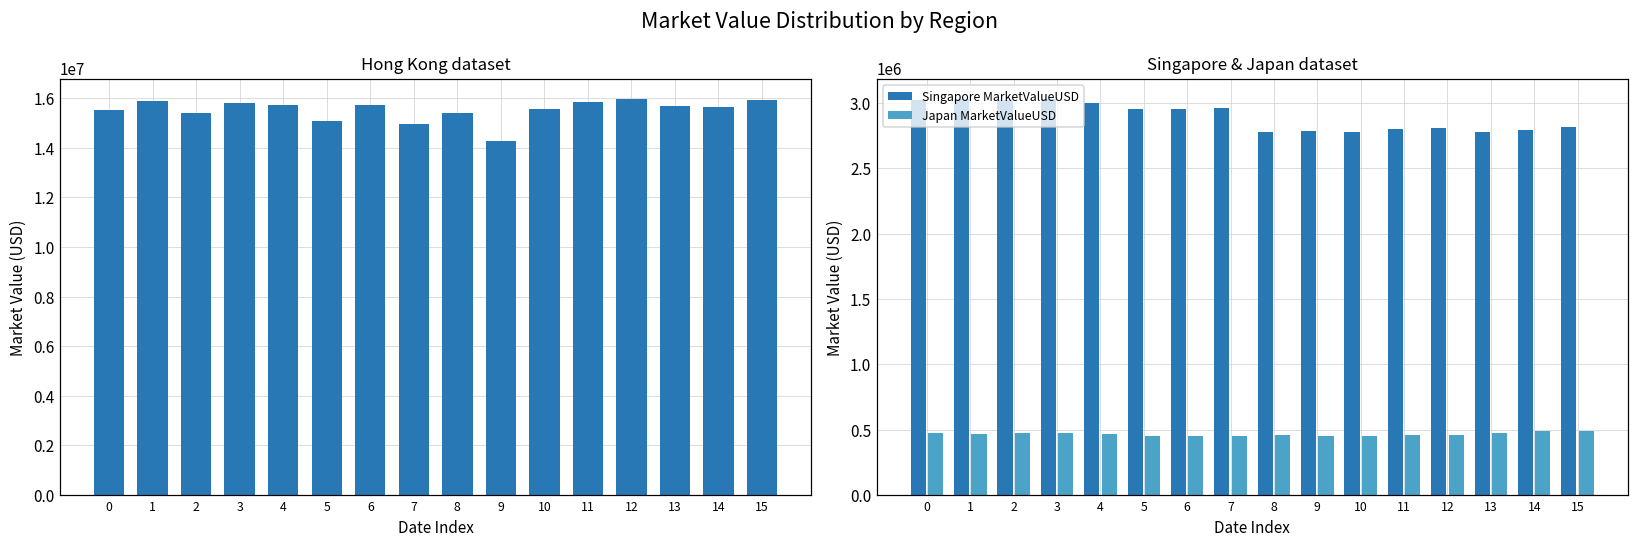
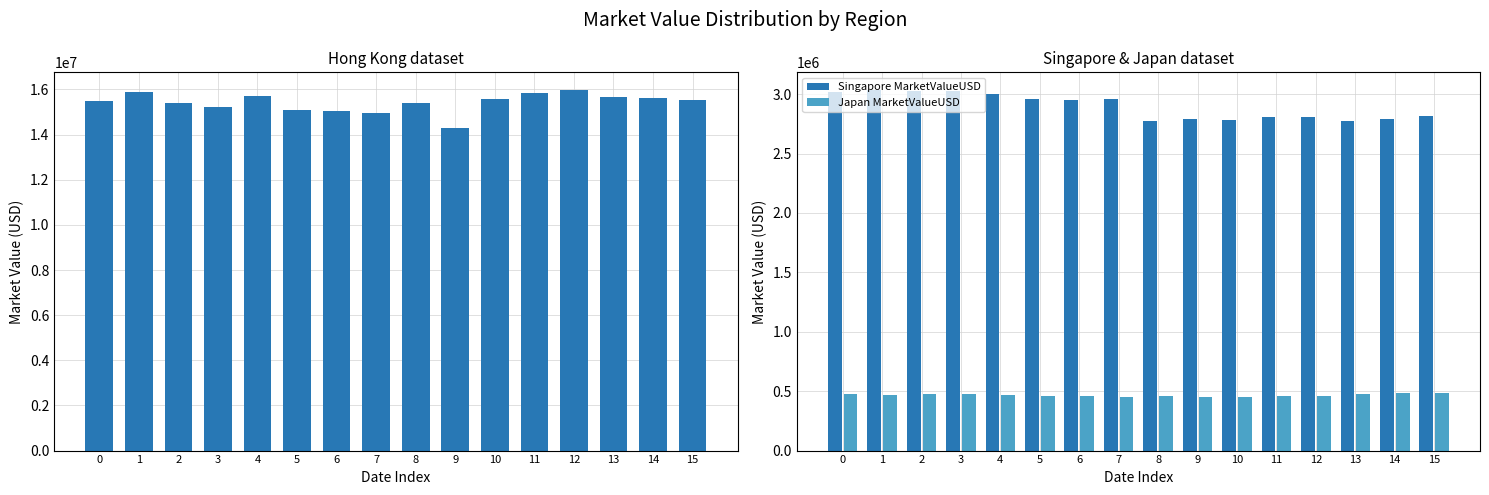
Hong Kong dataset, 3: 15800000 -> 15200000
Hong Kong dataset, 6: 15700000 -> 15000000
Hong Kong dataset, 15: 15900000 -> 15500000
